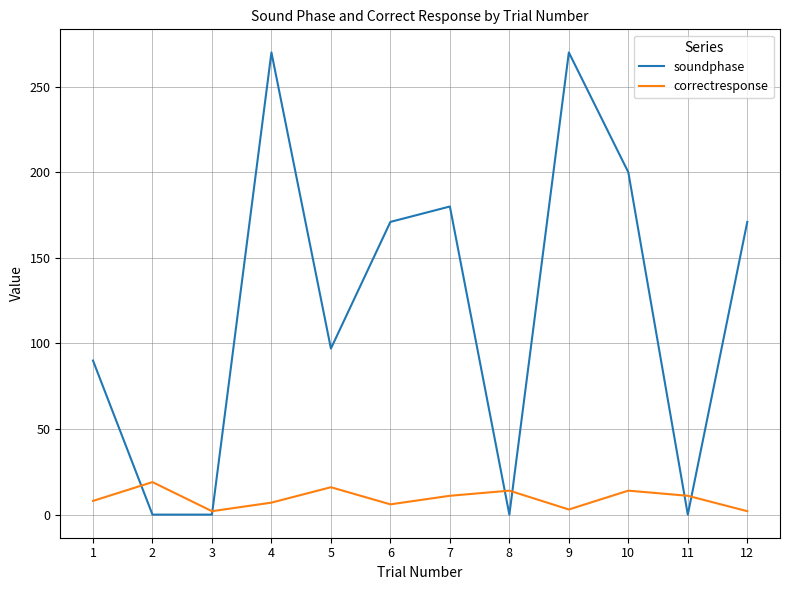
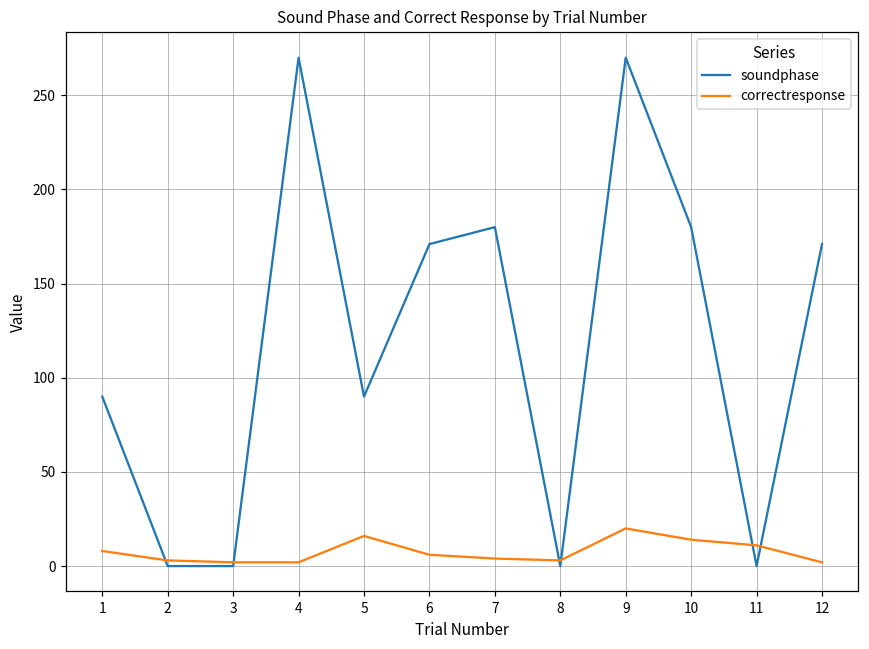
correctresponse, 2: 19 -> 3
correctresponse, 4: 7 -> 2
soundphase, 5: 97 -> 90
correctresponse, 7: 11 -> 4
correctresponse, 8: 14 -> 3
correctresponse, 9: 3 -> 20
soundphase, 10: 200 -> 180
